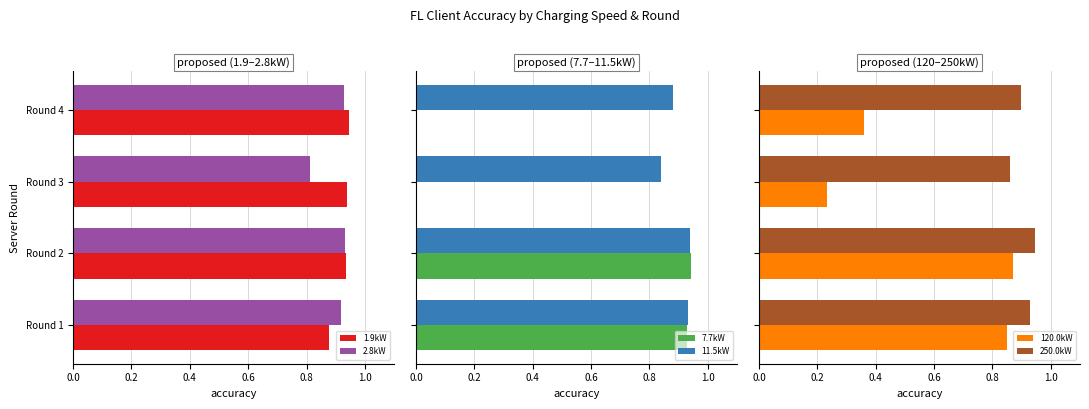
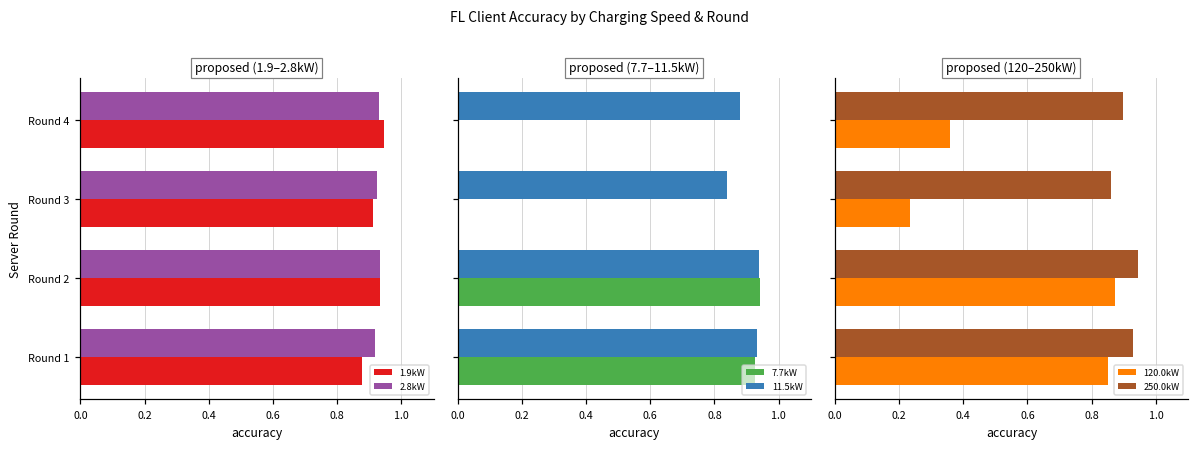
proposed (1.9–2.8kW), 2.8kW, Round 3: 0.81 -> 0.92
proposed (1.9–2.8kW), 1.9kW, Round 3: 0.94 -> 0.91
